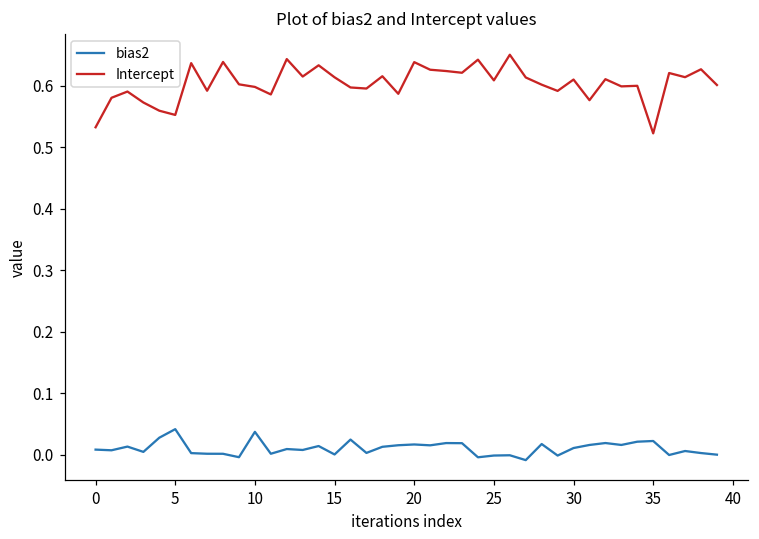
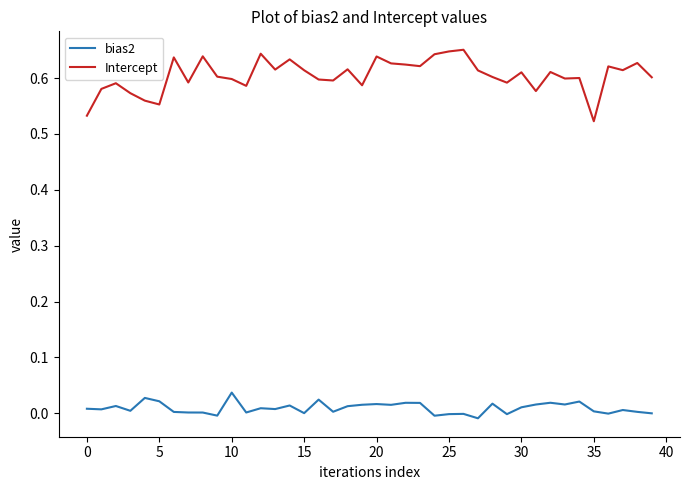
bias2, 5: 0.04 -> 0.02
Intercept, 25: 0.61 -> 0.65
bias2, 35: 0.02 -> 0.00
